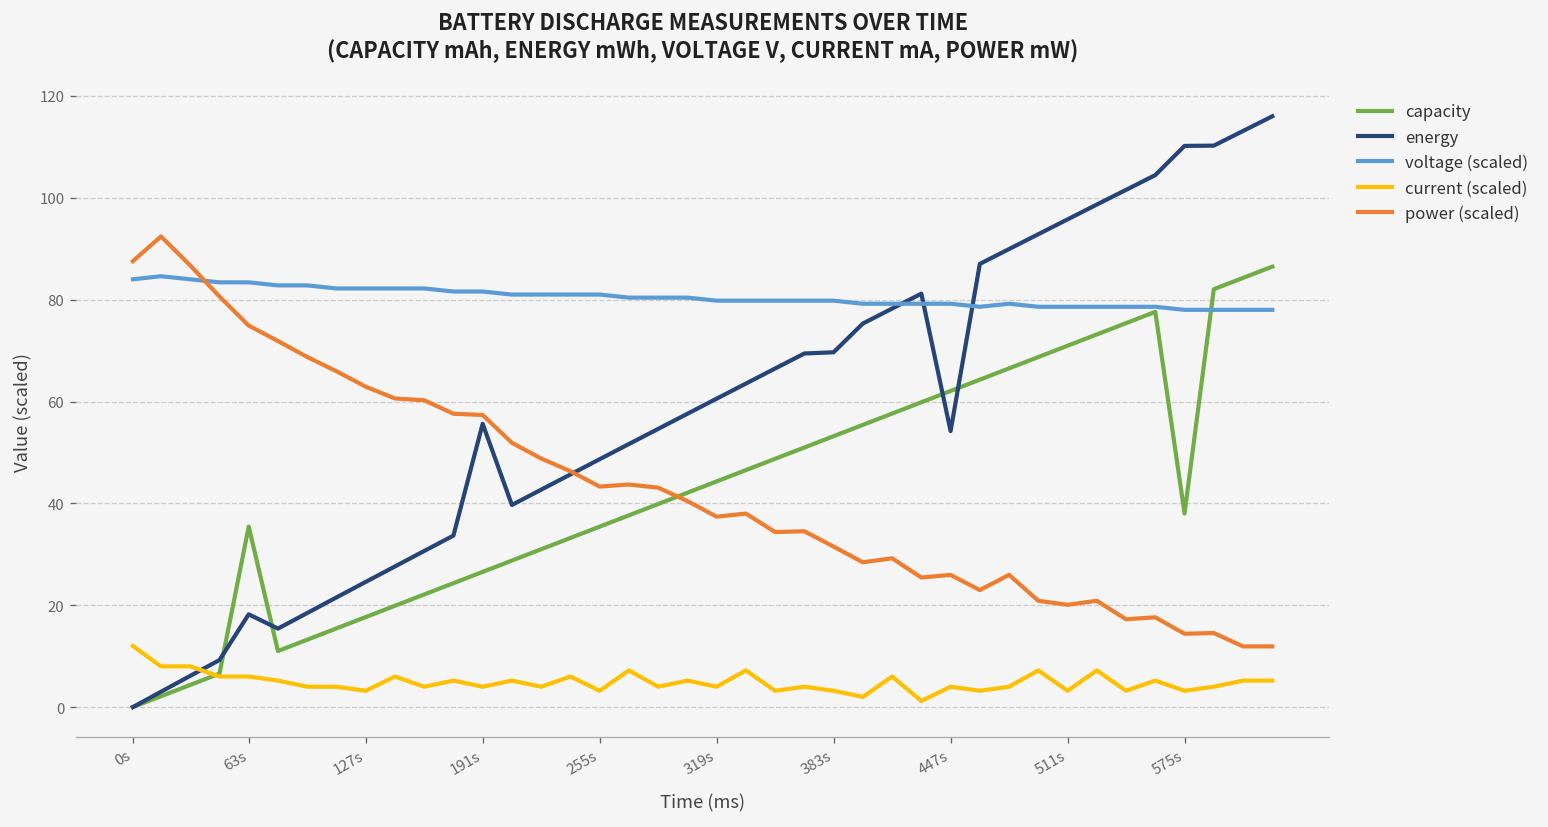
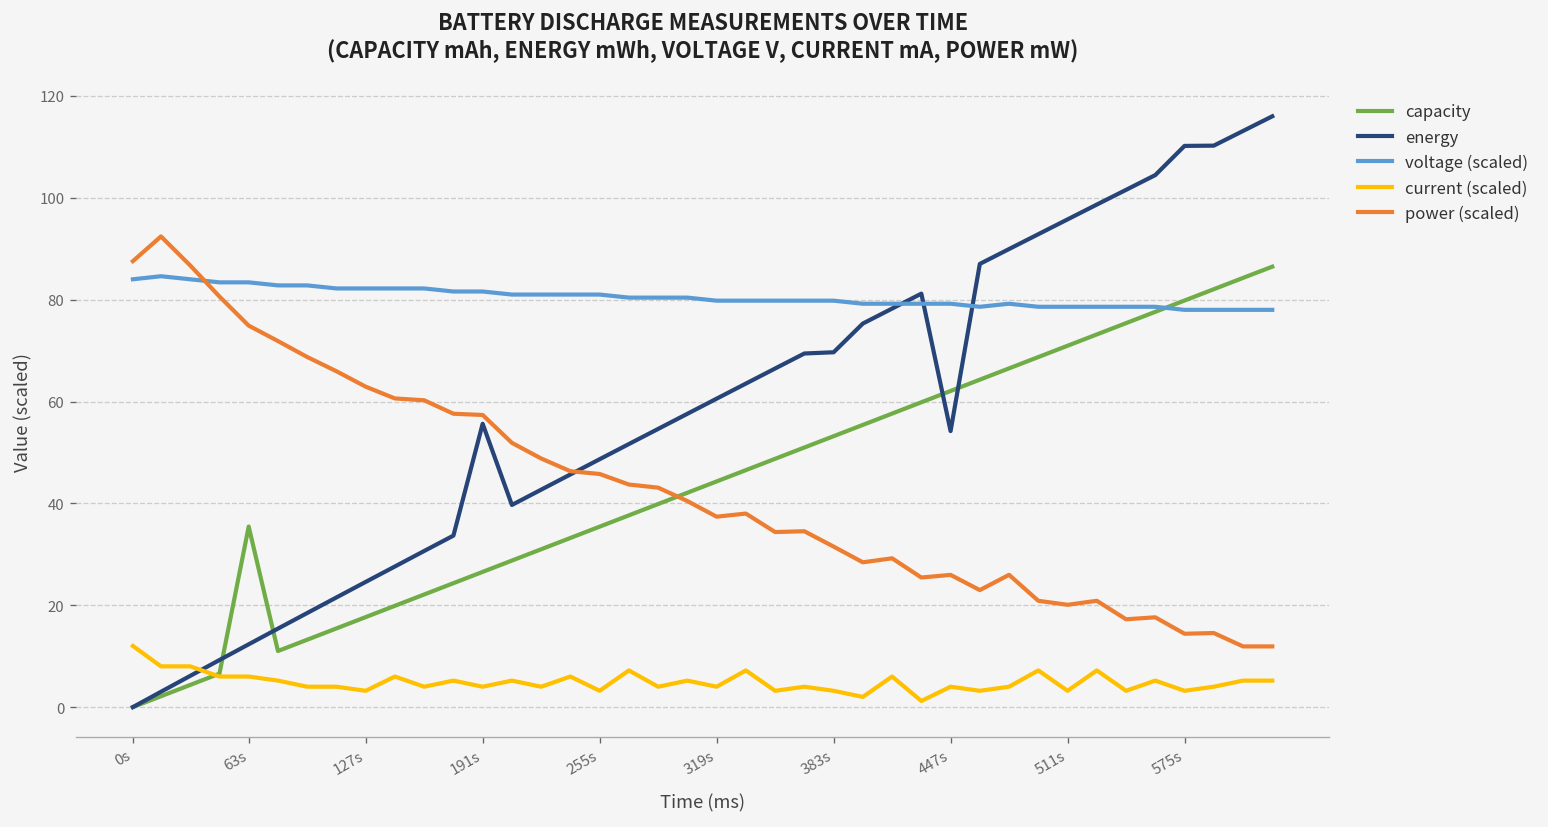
energy, 63s: 18 -> 12
power (scaled), 255s: 43 -> 46
capacity, 575s: 38 -> 80
